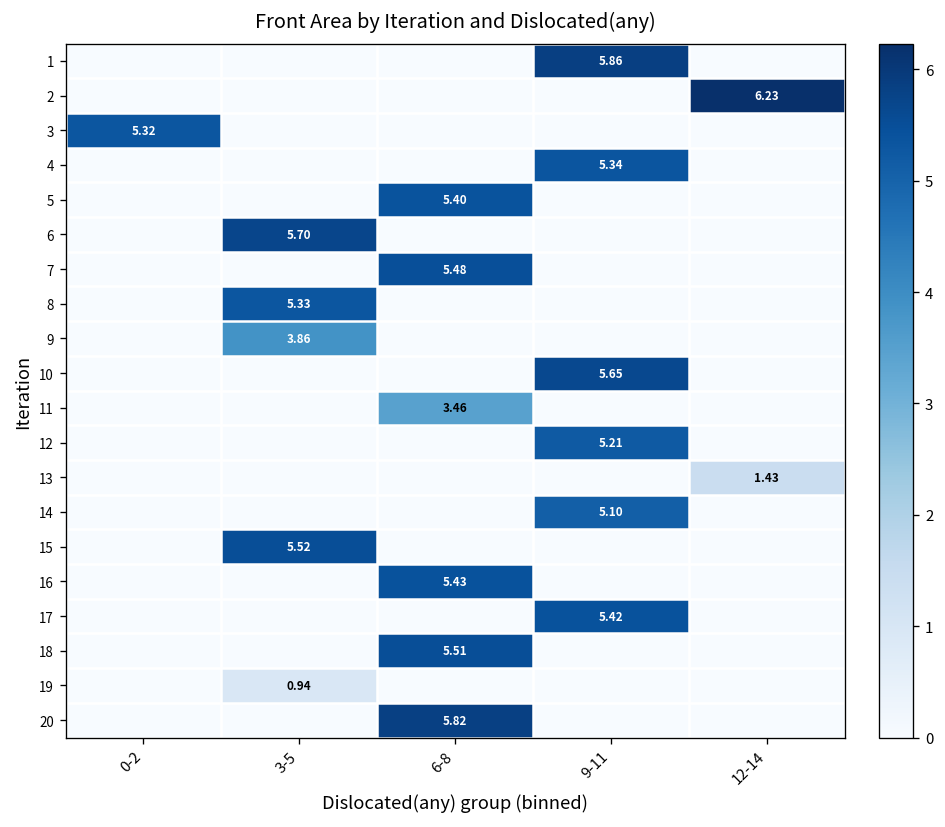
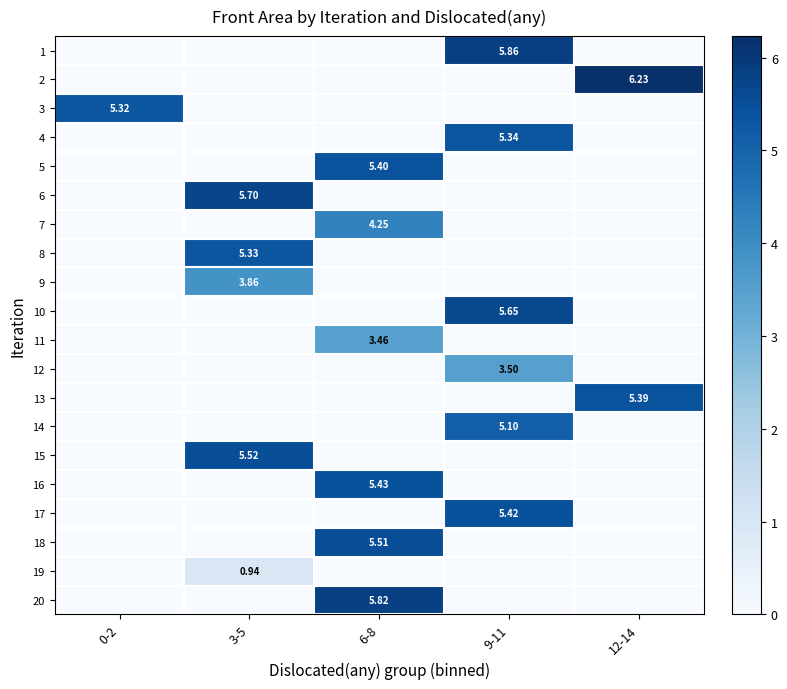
7, 6-8: 5.48 -> 4.25
12, 9-11: 5.21 -> 3.50
13, 12-14: 1.43 -> 5.39
